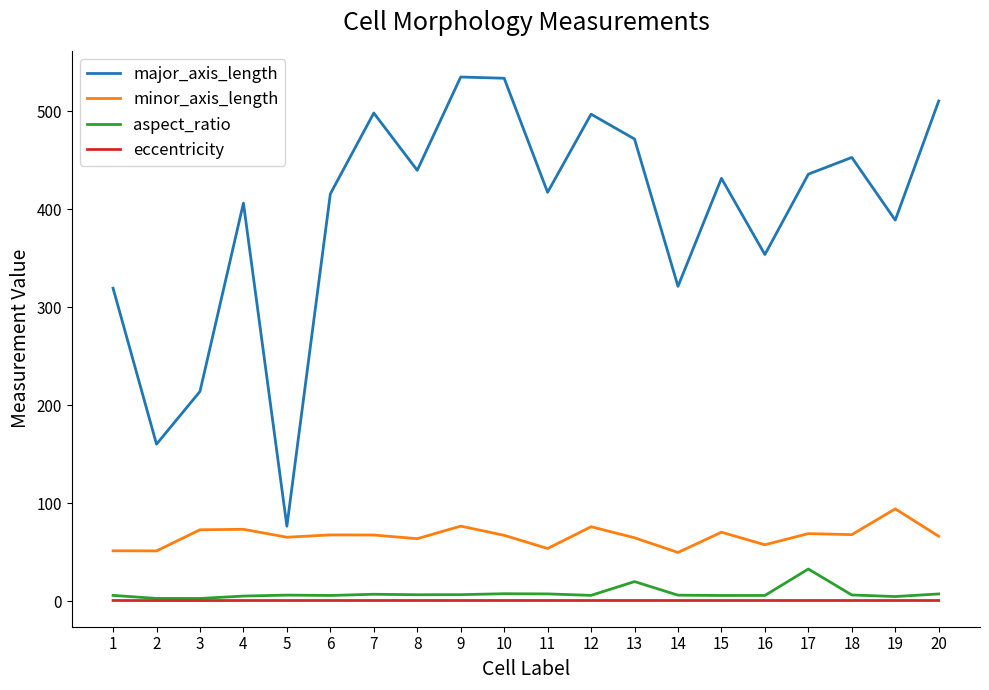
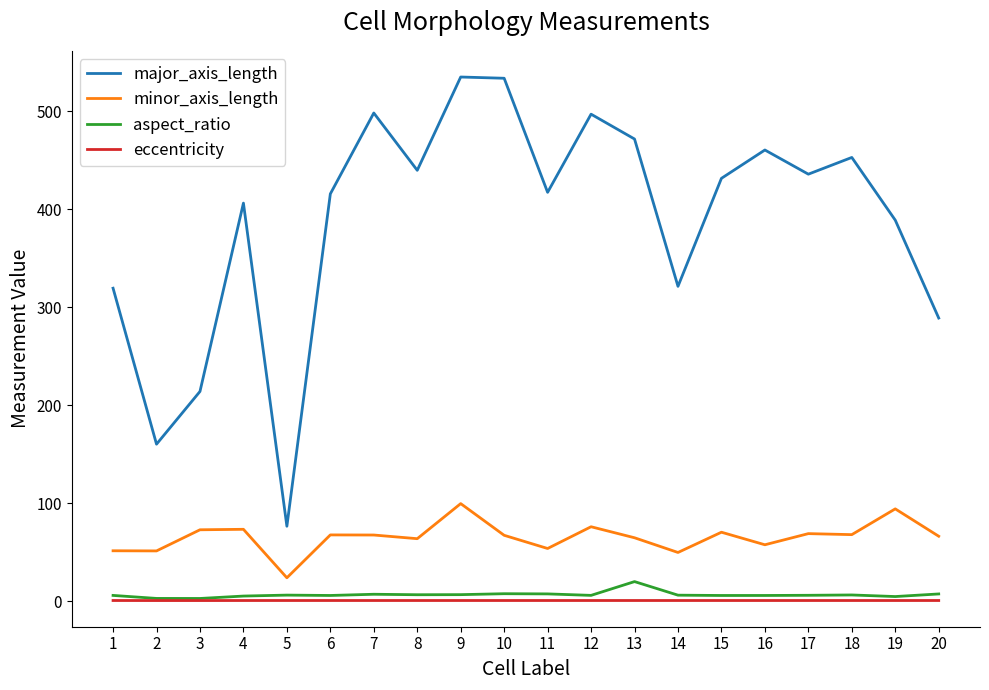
minor_axis_length, 5: 70 -> 20
minor_axis_length, 9: 80 -> 100
major_axis_length, 16: 350 -> 460
aspect_ratio, 17: 30 -> 10
major_axis_length, 20: 510 -> 290
